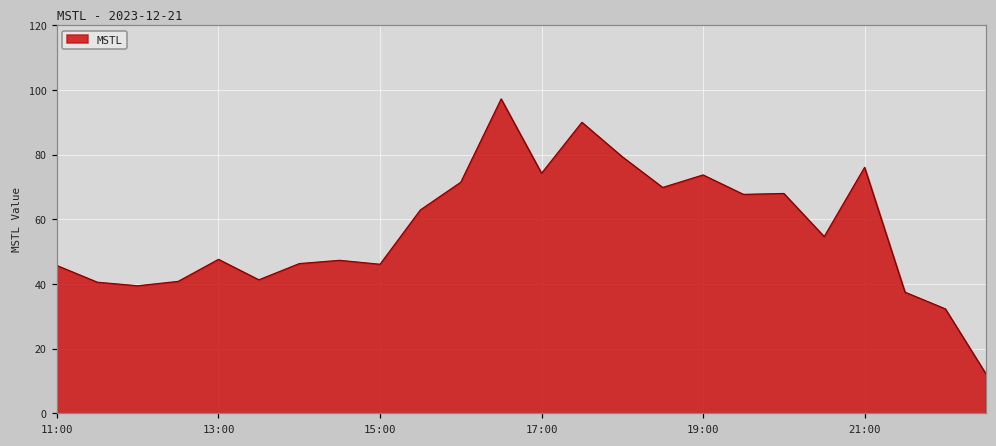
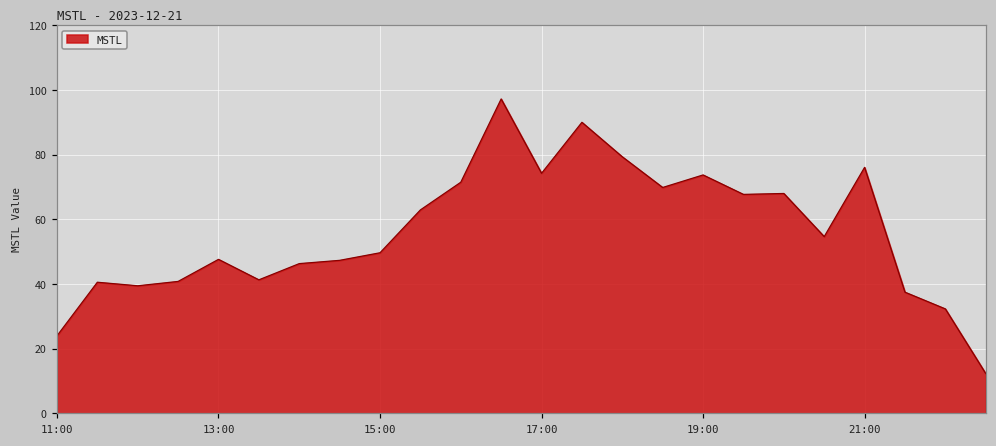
11:00: 46 -> 24
15:00: 46 -> 50
